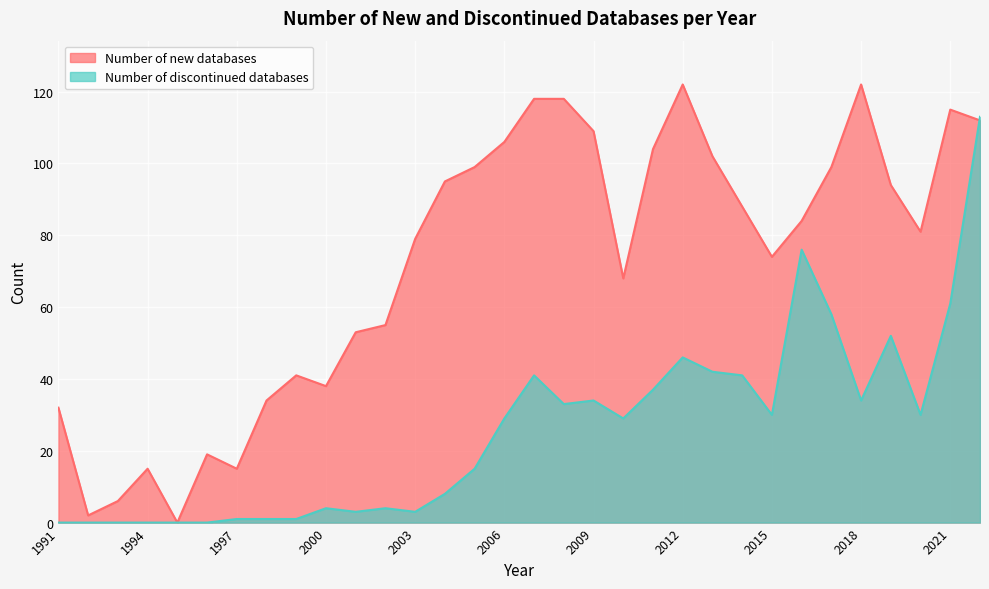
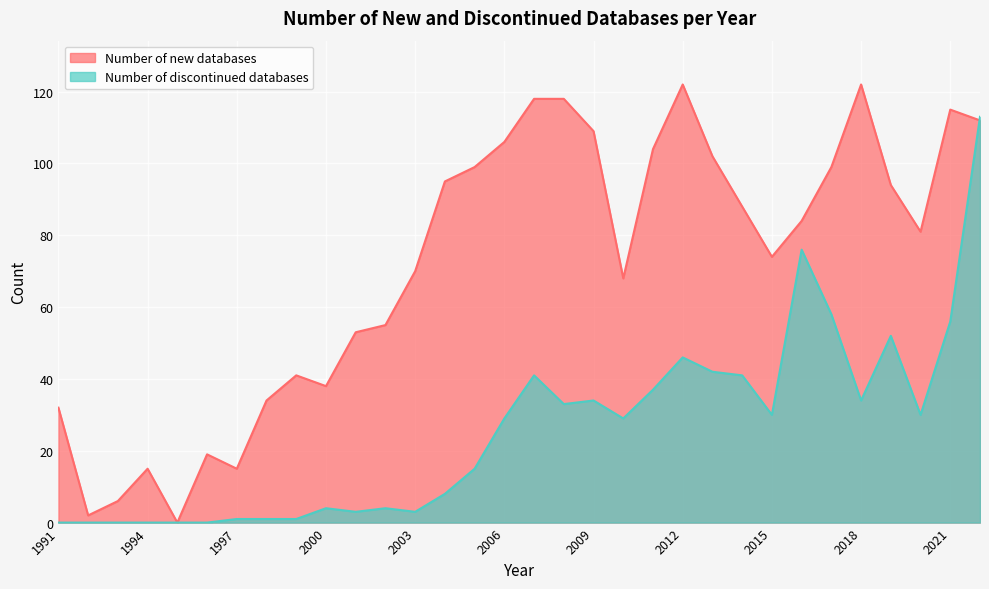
Number of new databases, 2003: 79 -> 70
Number of discontinued databases, 2021: 61 -> 56
